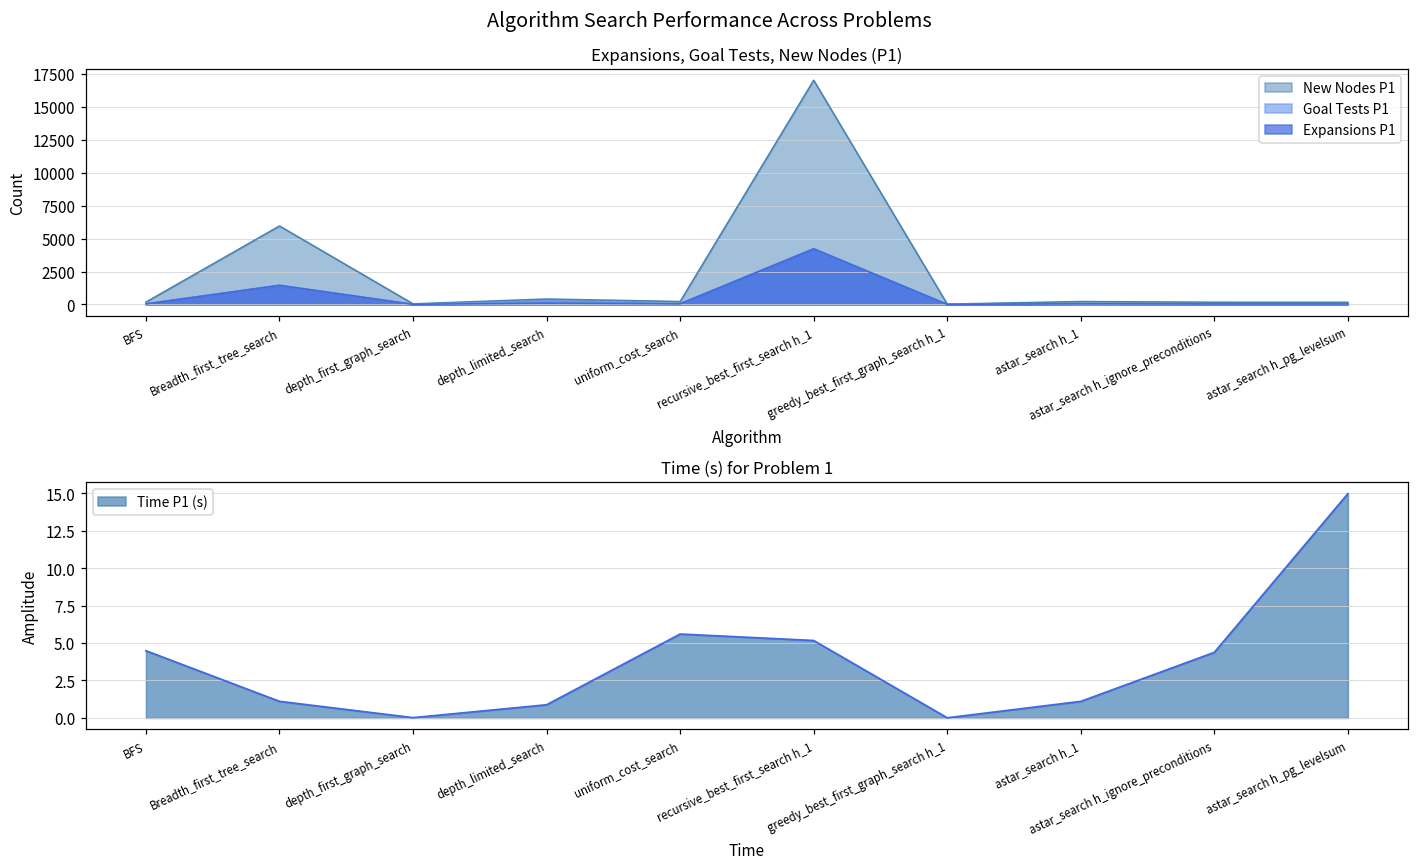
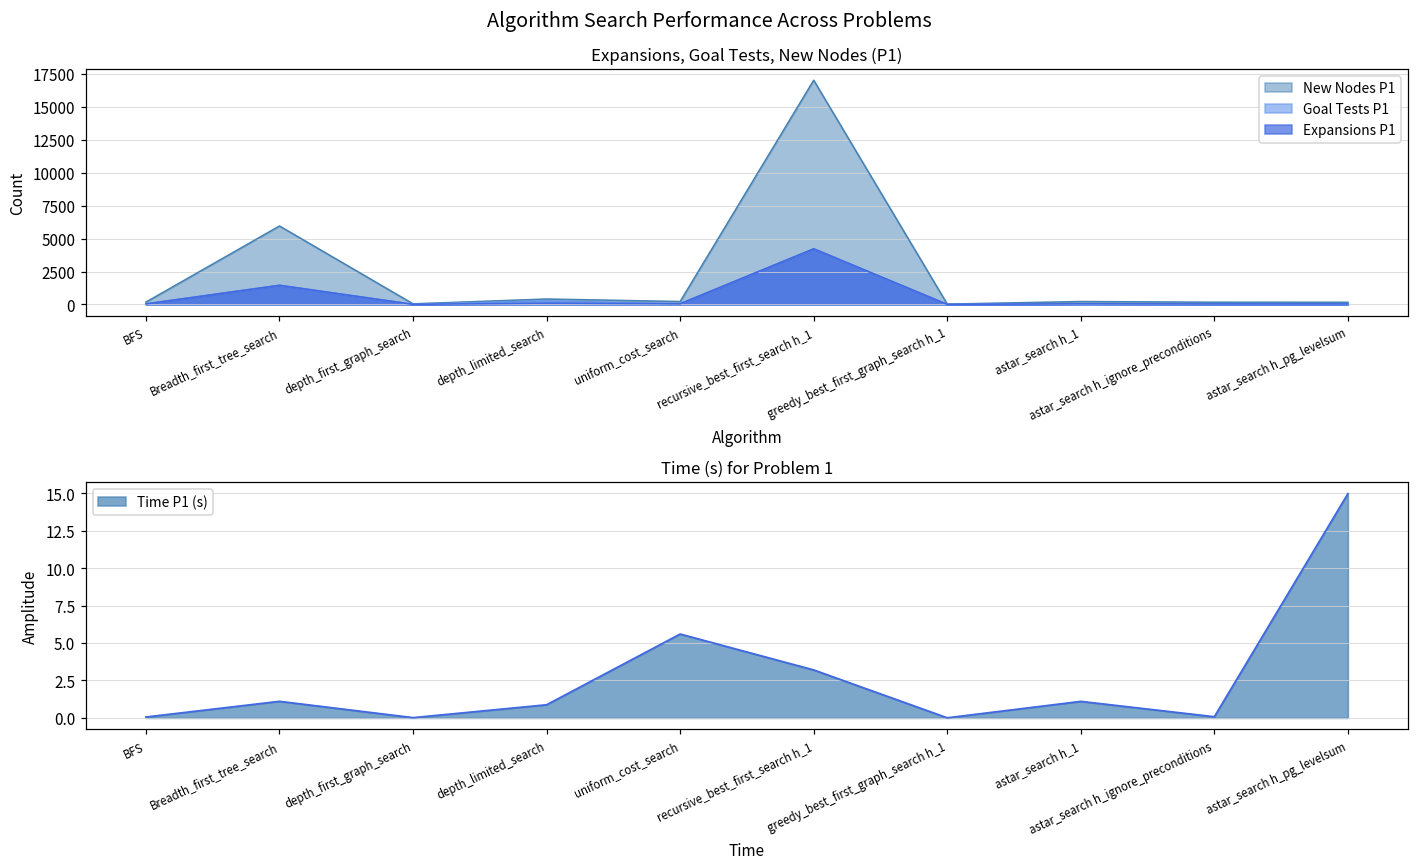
Time (s) for Problem 1, BFS: 4.5 -> 0.1
Time (s) for Problem 1, recursive_best_first_search h_1: 5.2 -> 3.2
Time (s) for Problem 1, astar_search h_ignore_preconditions: 4.4 -> 0.1
